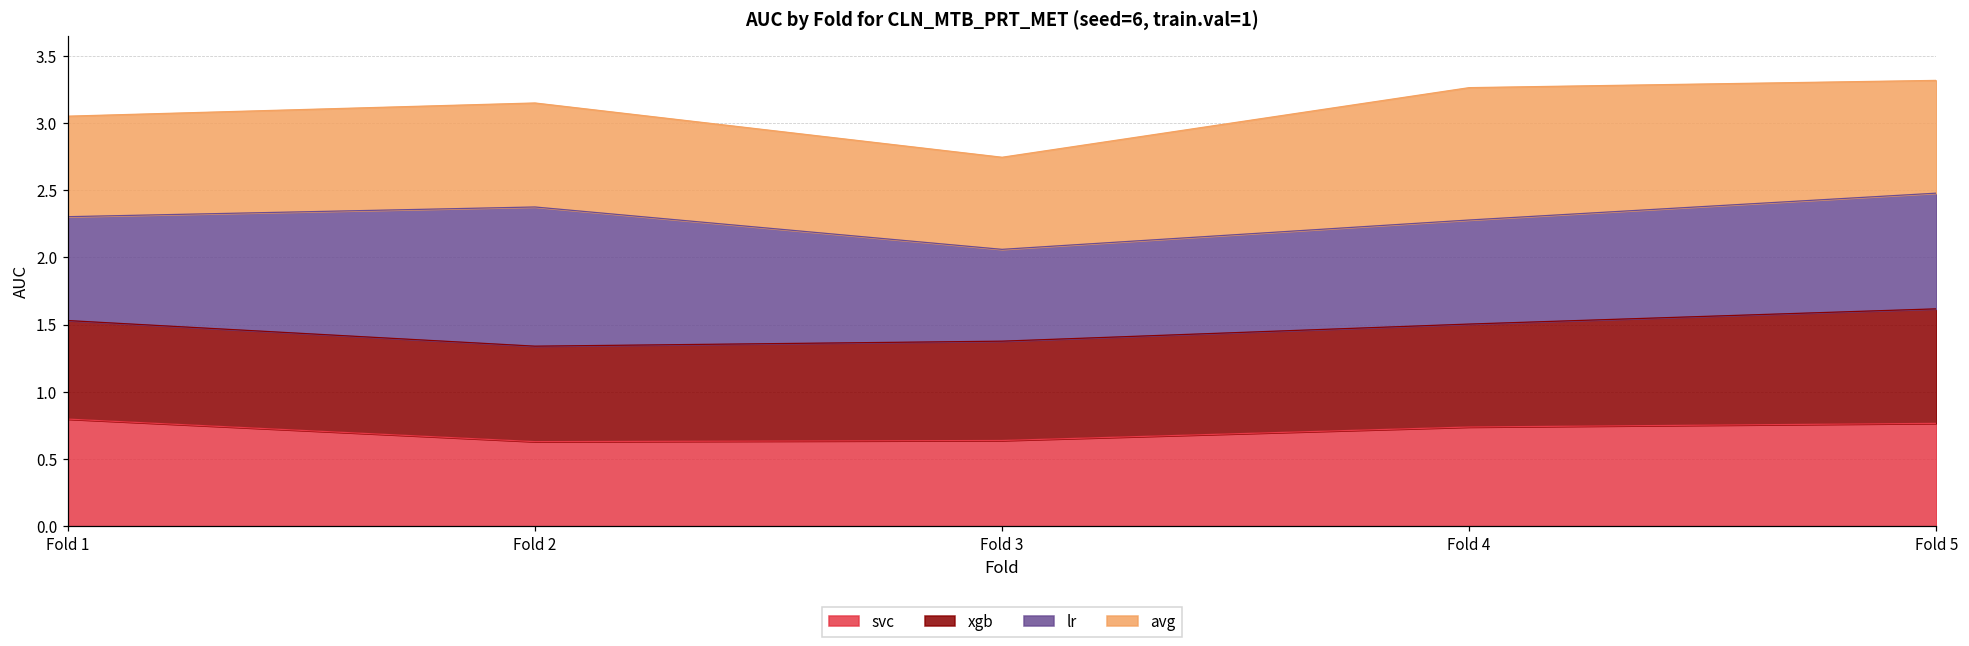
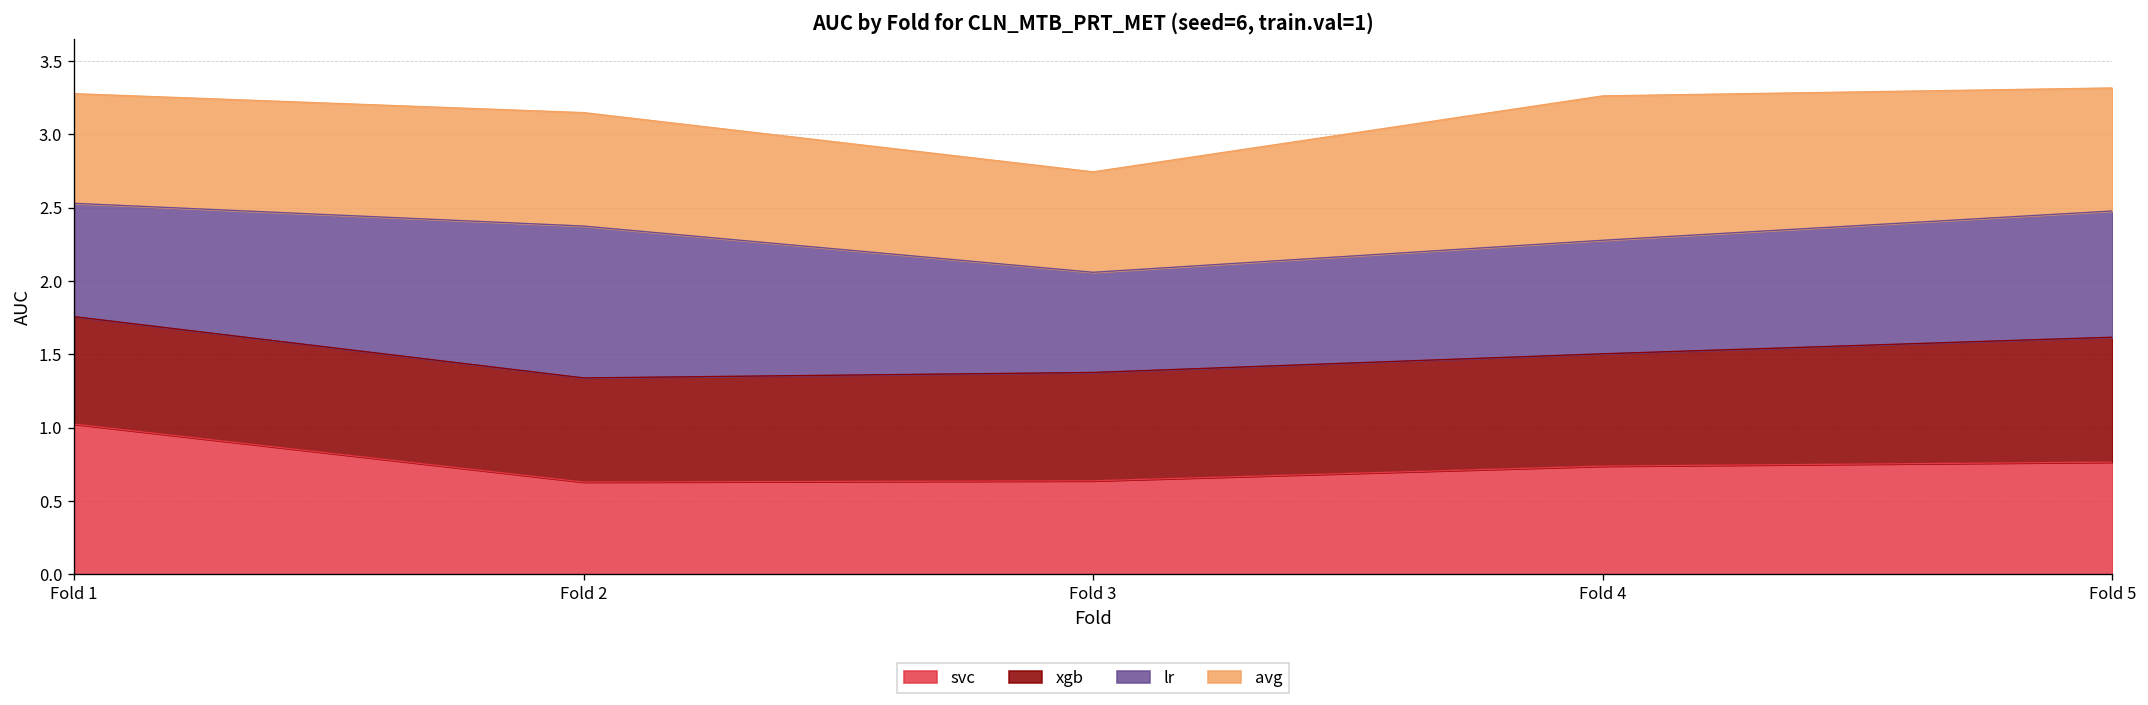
svc, Fold 1: 0.80 -> 1.02
